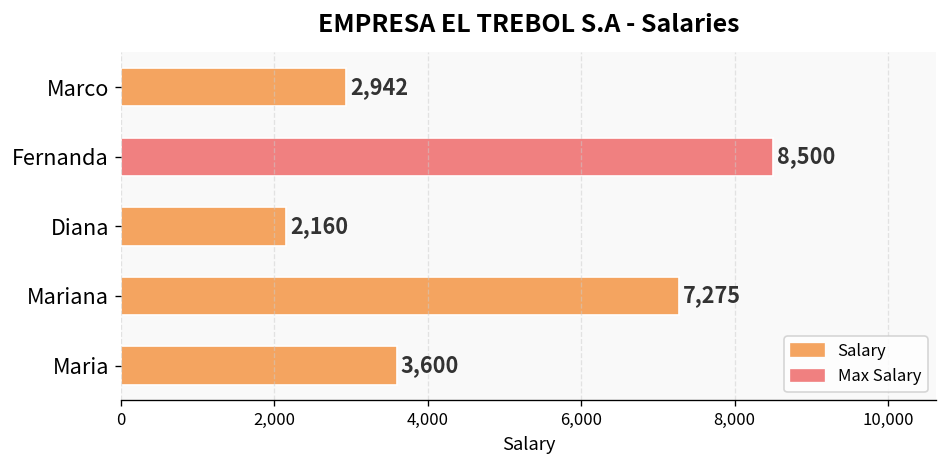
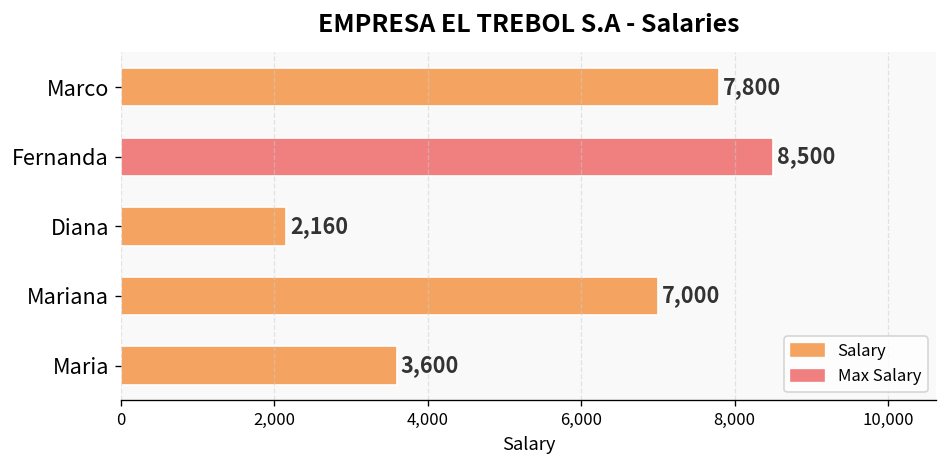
Marco: 2,942 -> 7,800
Mariana: 7,275 -> 7,000
